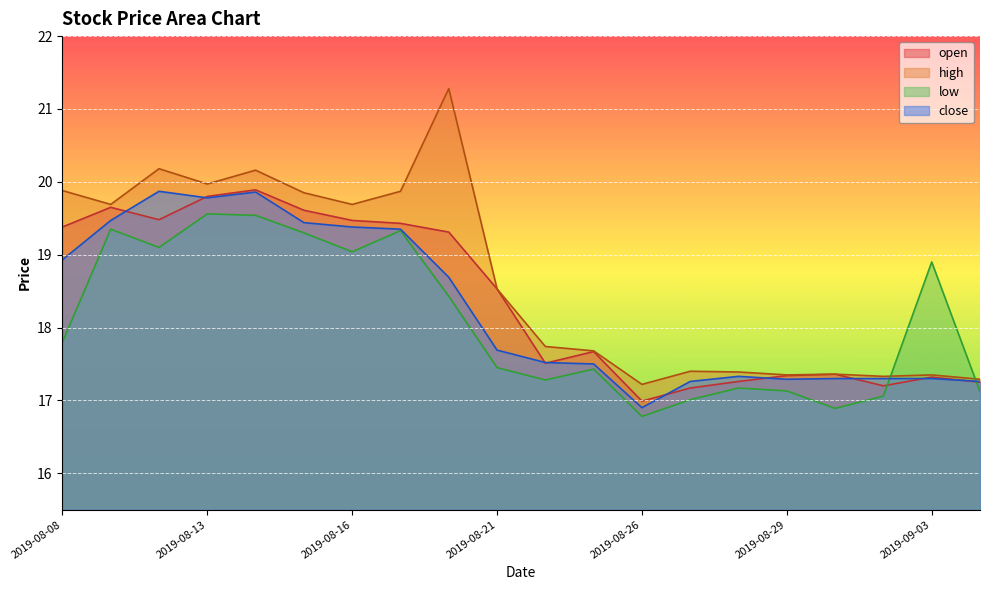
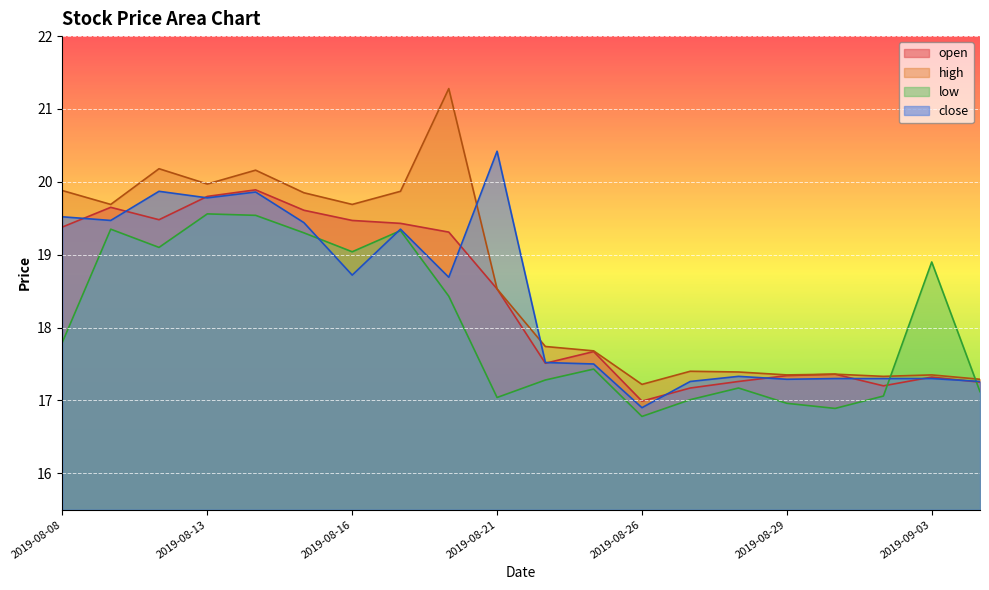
close, 2019-08-08: 18.9 -> 19.5
close, 2019-08-16: 19.4 -> 18.7
low, 2019-08-21: 17.5 -> 17.0
close, 2019-08-21: 17.7 -> 20.4
low, 2019-08-29: 17.1 -> 17.0
